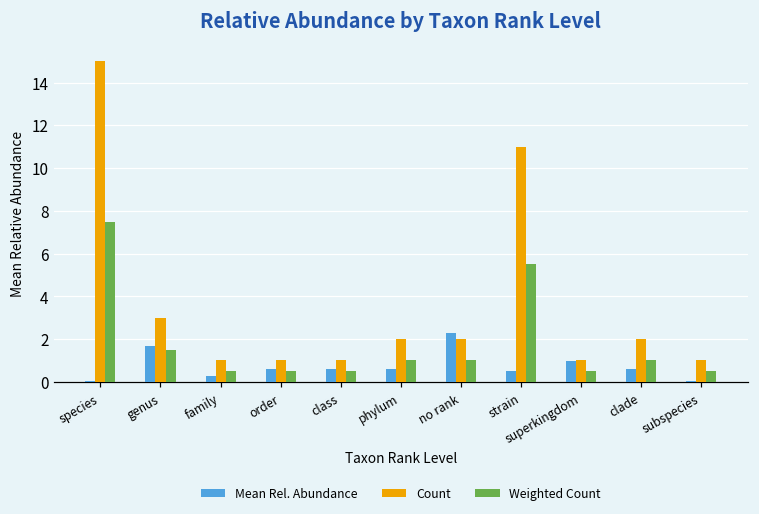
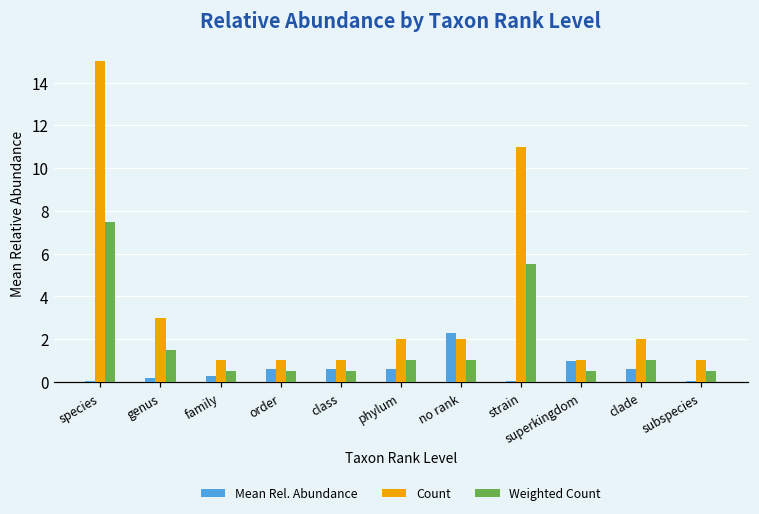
Mean Rel. Abundance, genus: 1.7 -> 0.2
Mean Rel. Abundance, strain: 0.5 -> 0.0
